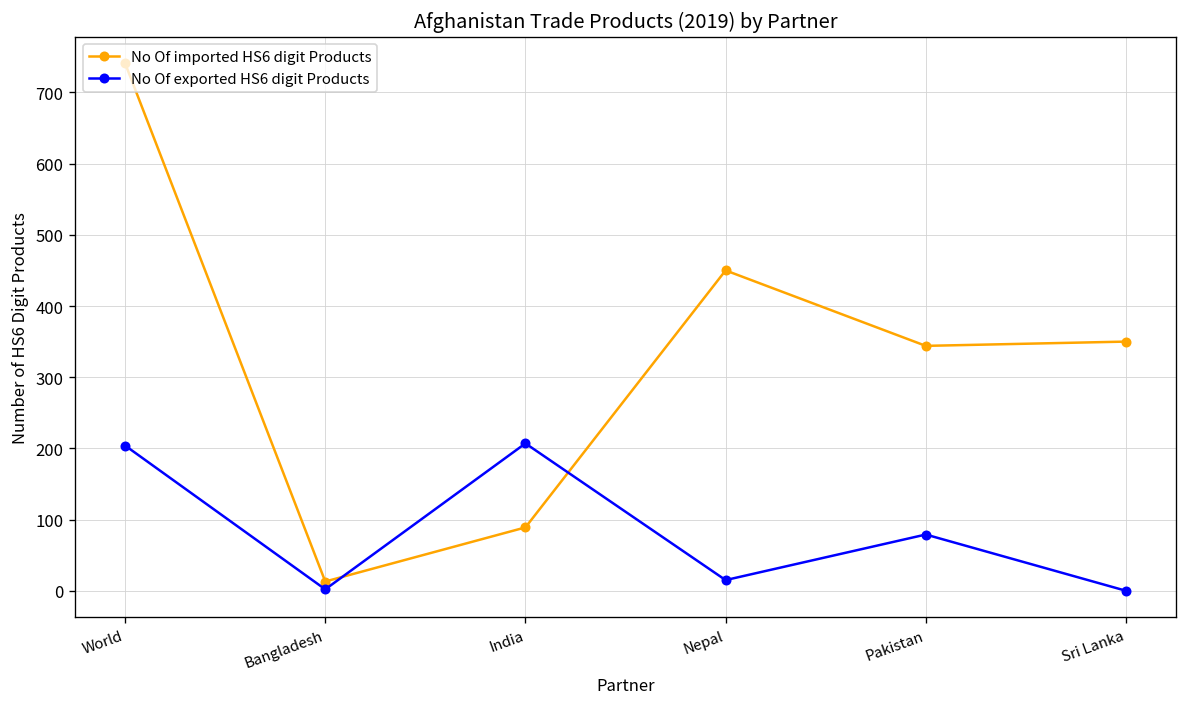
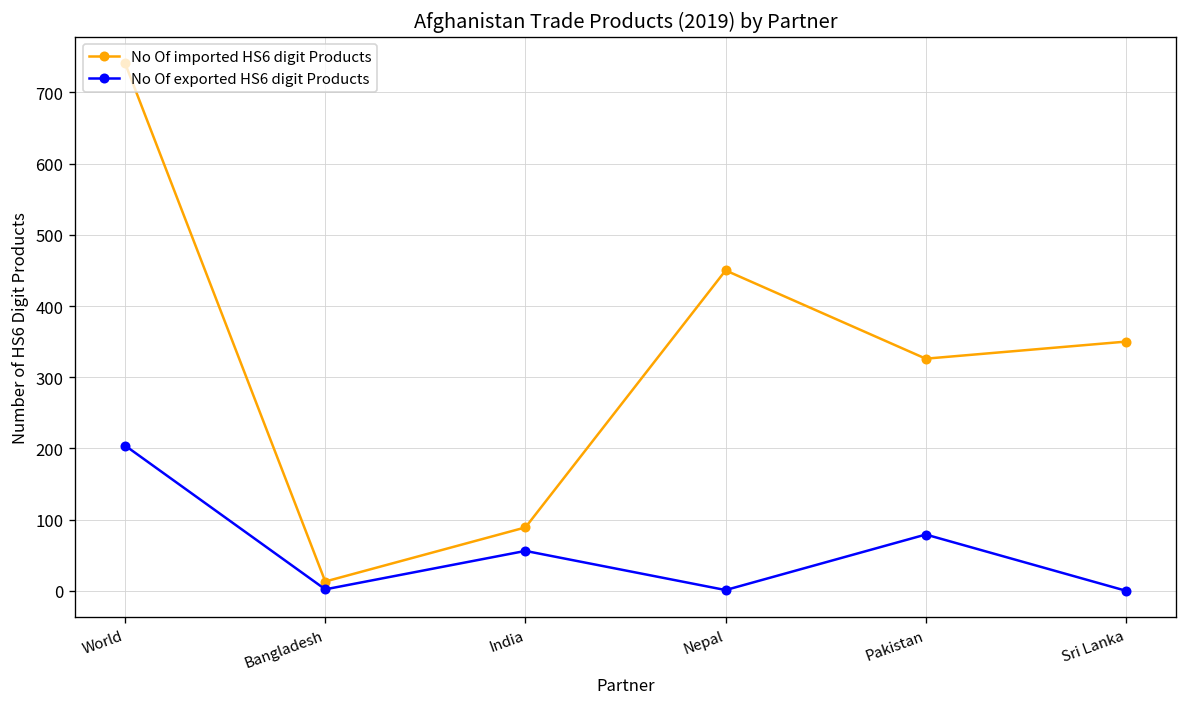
No Of exported HS6 digit Products, India: 210 -> 60
No Of exported HS6 digit Products, Nepal: 20 -> 0
No Of imported HS6 digit Products, Pakistan: 340 -> 330
